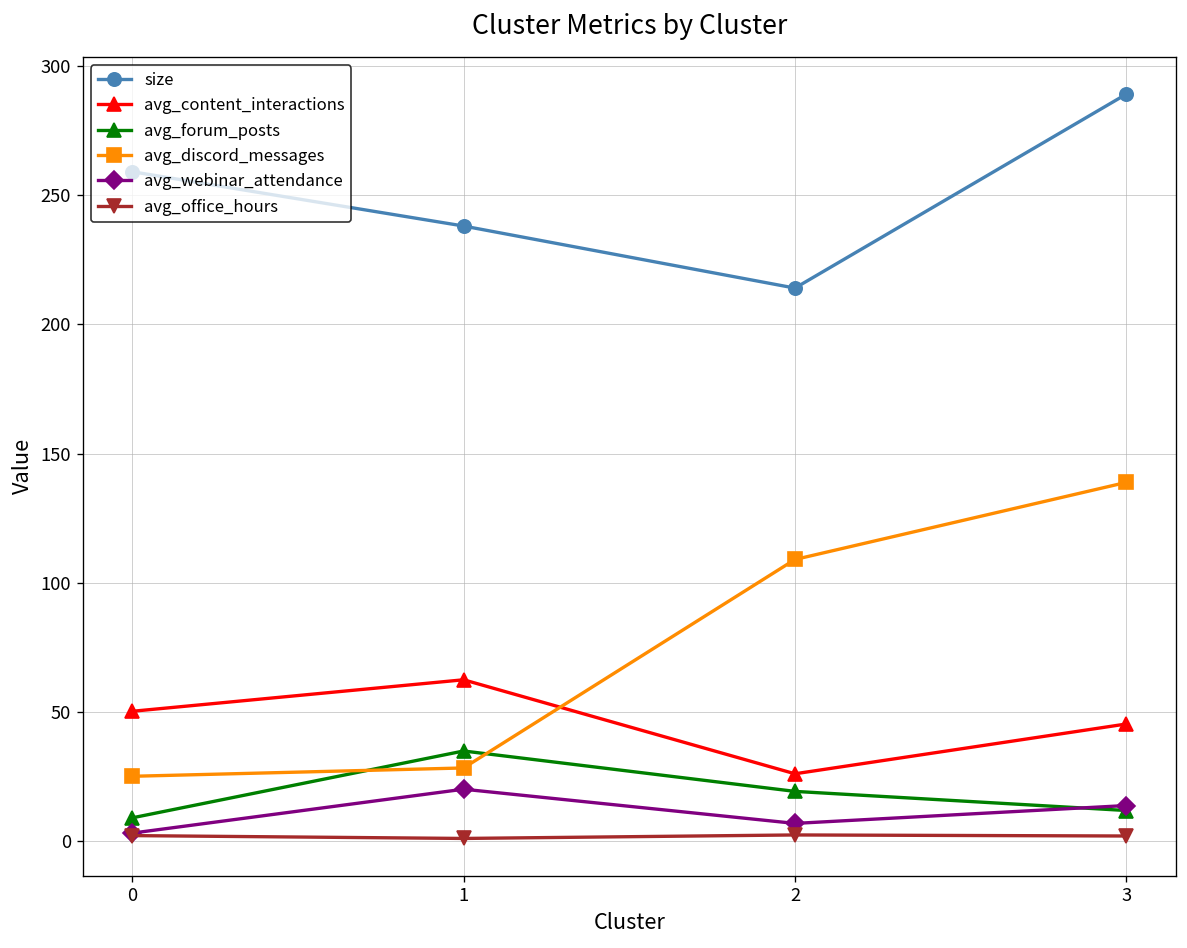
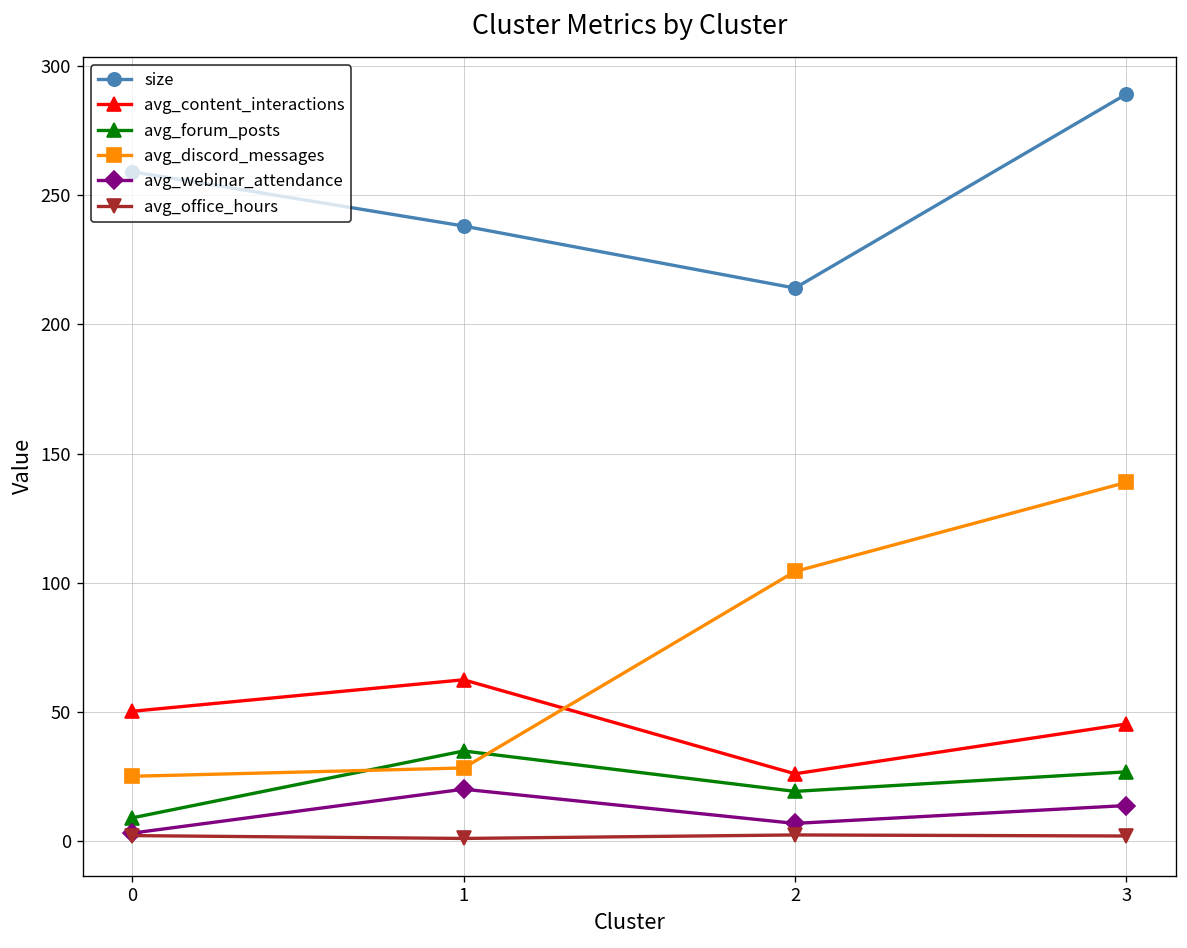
avg_discord_messages, 2: 109 -> 104
avg_forum_posts, 3: 12 -> 27
